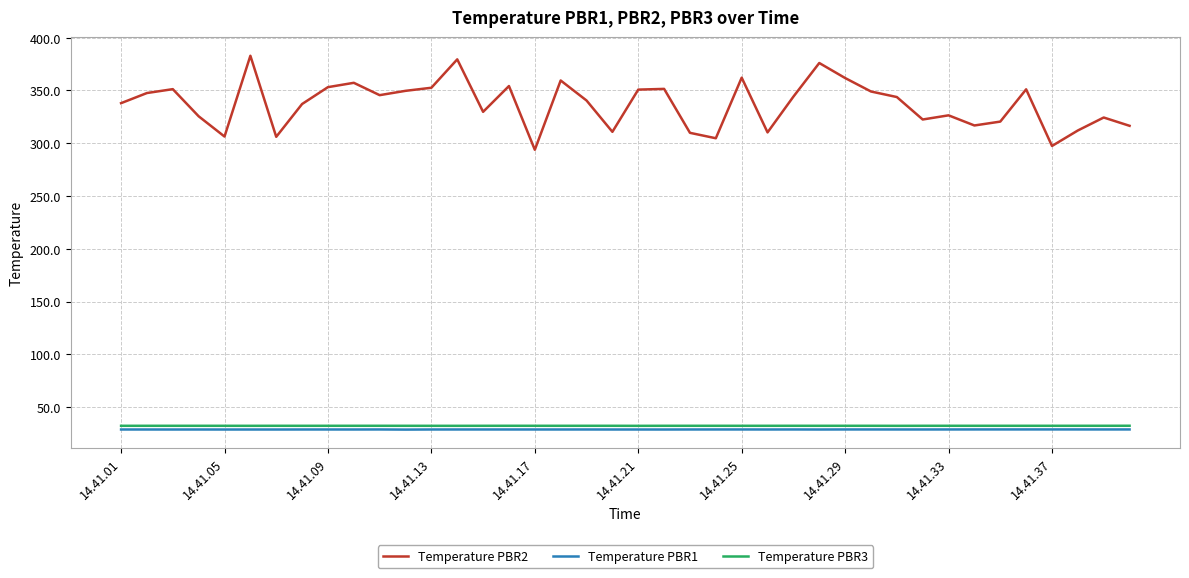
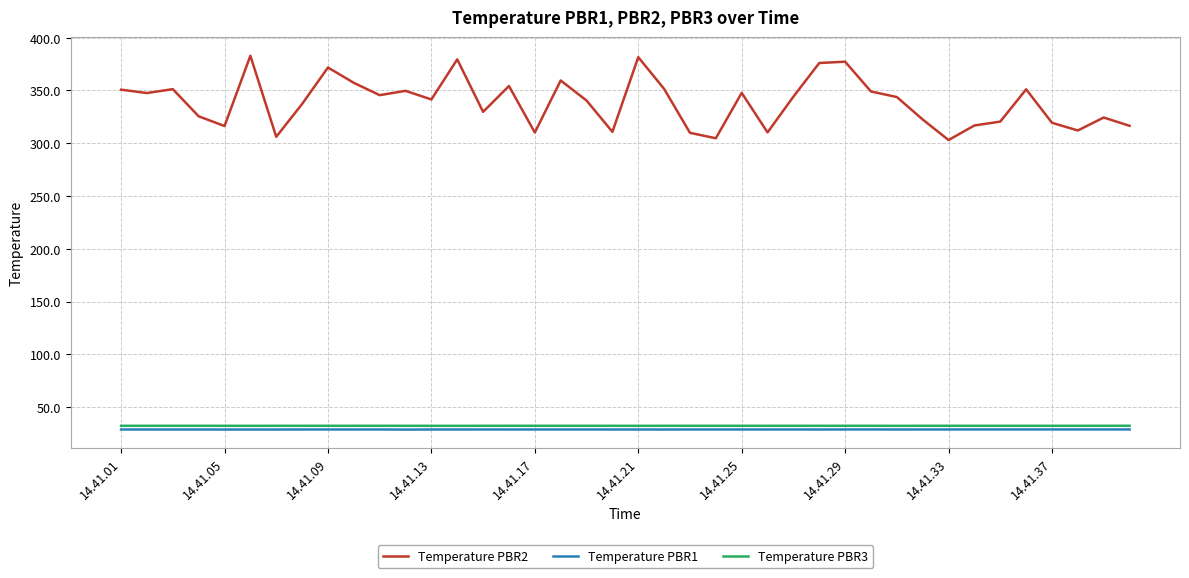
Temperature PBR2, 14.41.01: 338 -> 351
Temperature PBR2, 14.41.05: 306 -> 316
Temperature PBR2, 14.41.09: 353 -> 372
Temperature PBR2, 14.41.13: 353 -> 342
Temperature PBR2, 14.41.17: 294 -> 310
Temperature PBR2, 14.41.21: 351 -> 382
Temperature PBR2, 14.41.25: 362 -> 348
Temperature PBR2, 14.41.29: 362 -> 377
Temperature PBR2, 14.41.33: 326 -> 303
Temperature PBR2, 14.41.37: 297 -> 319
